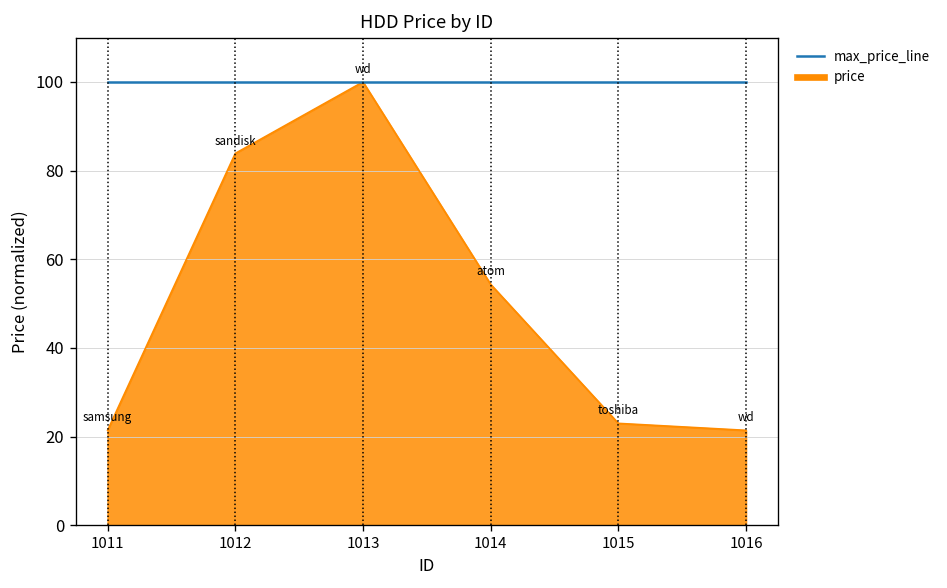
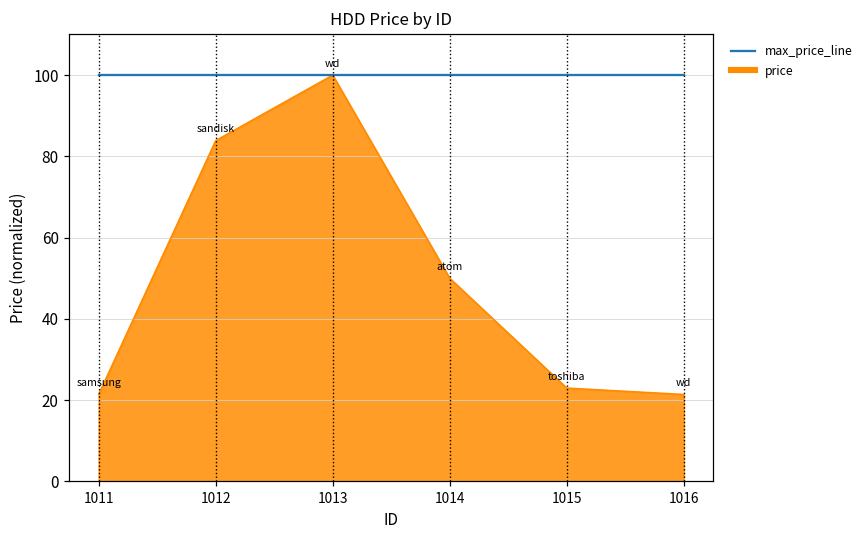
price, 1014: 54 -> 50
